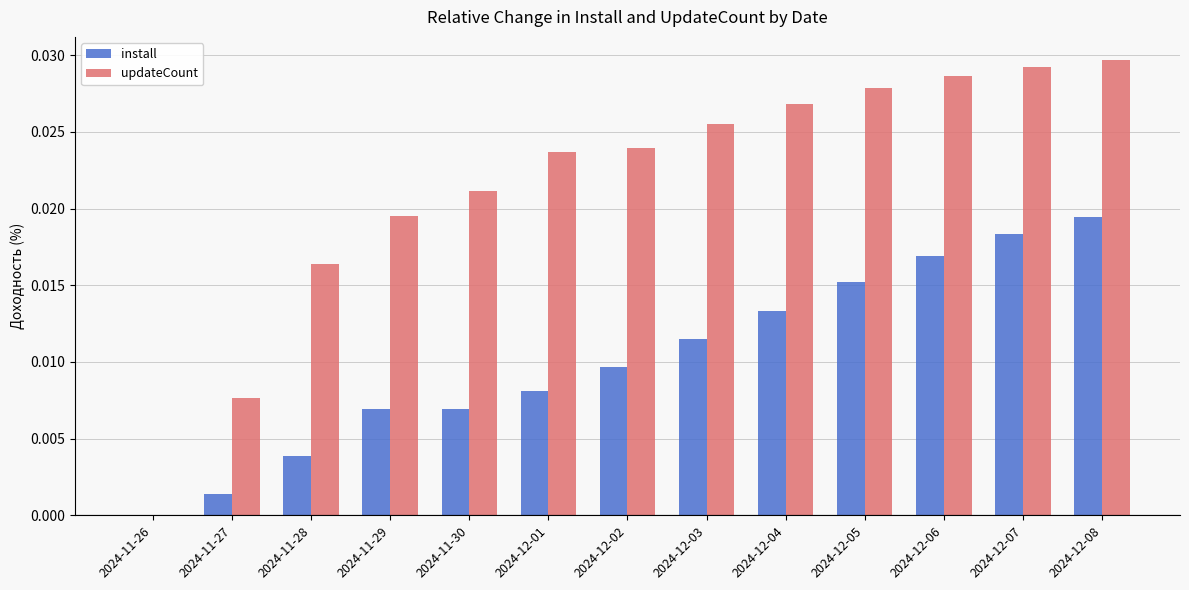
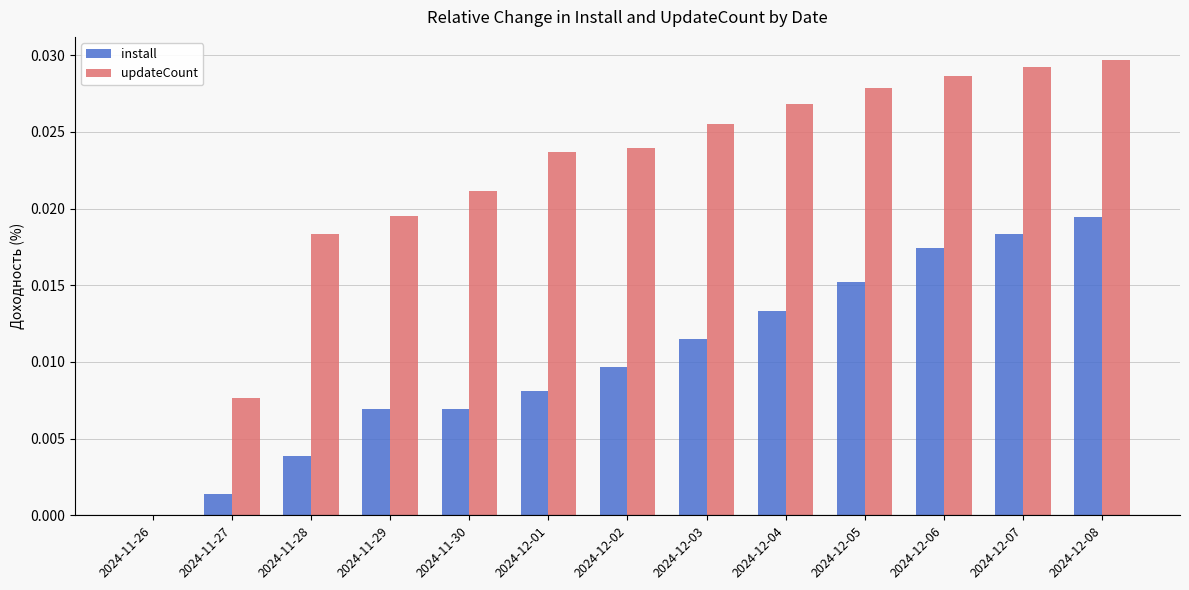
updateCount, 2024-11-28: 0.0164 -> 0.0184
install, 2024-12-06: 0.0169 -> 0.0175
